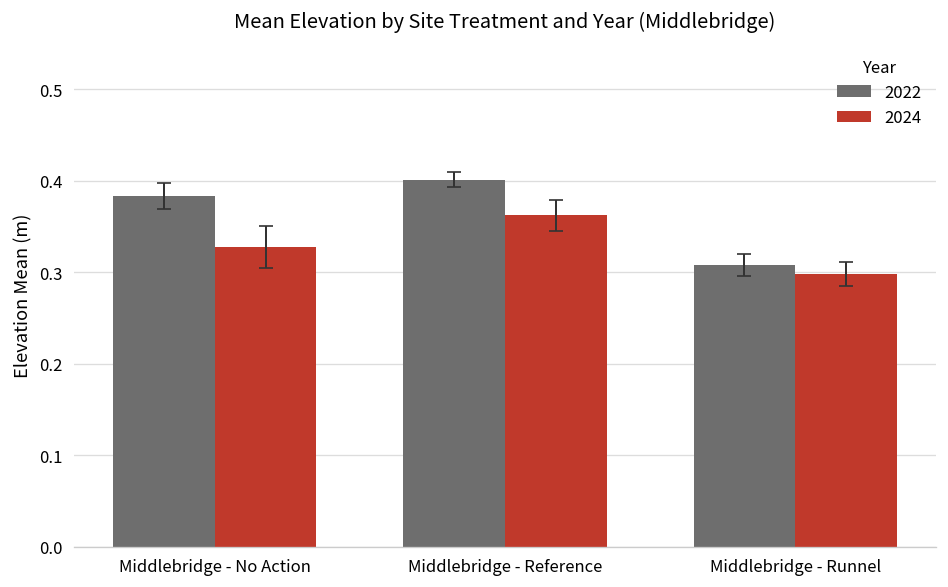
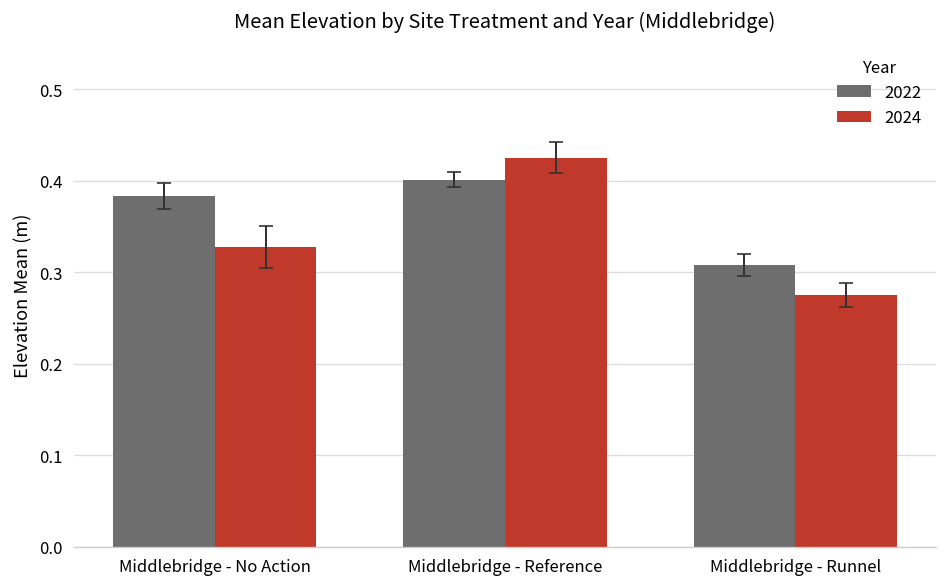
2024, Middlebridge - Reference: 0.36 -> 0.43
2024, Middlebridge - Runnel: 0.30 -> 0.28
